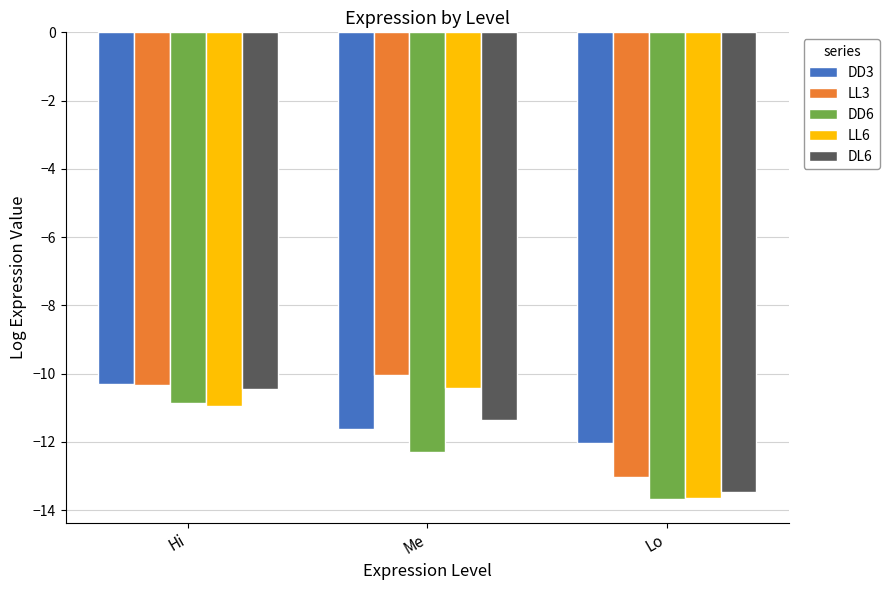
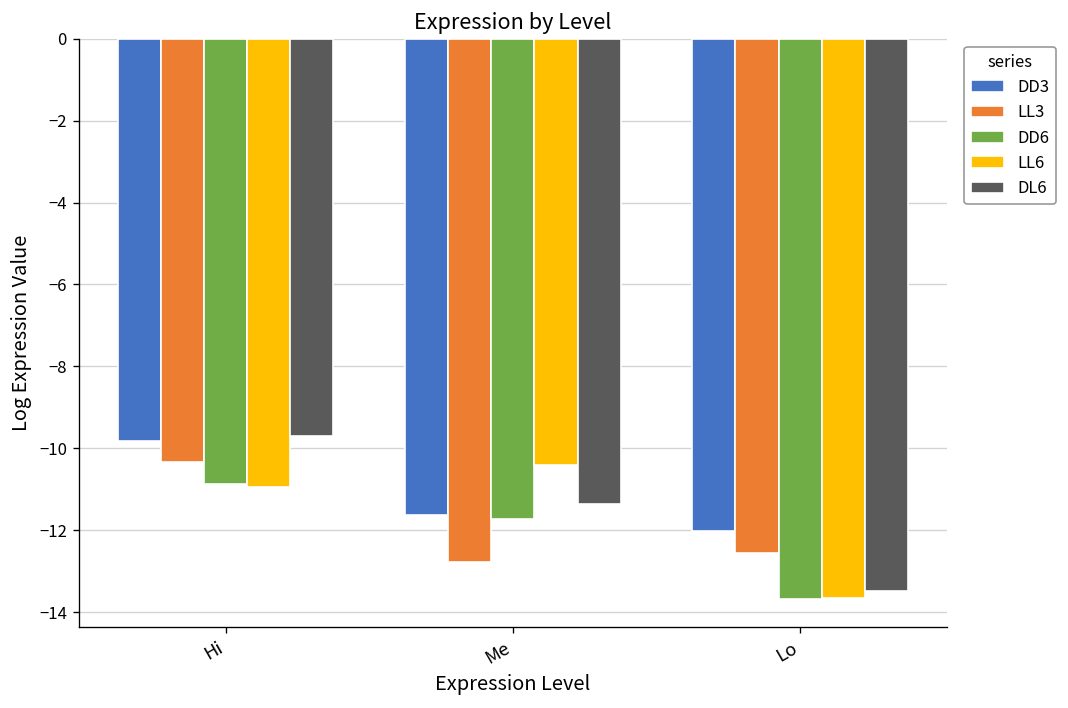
DD3, Hi: -10.3 -> -9.8
DL6, Hi: -10.5 -> -9.7
LL3, Me: -10.1 -> -12.8
DD6, Me: -12.3 -> -11.7
LL3, Lo: -13.0 -> -12.6
